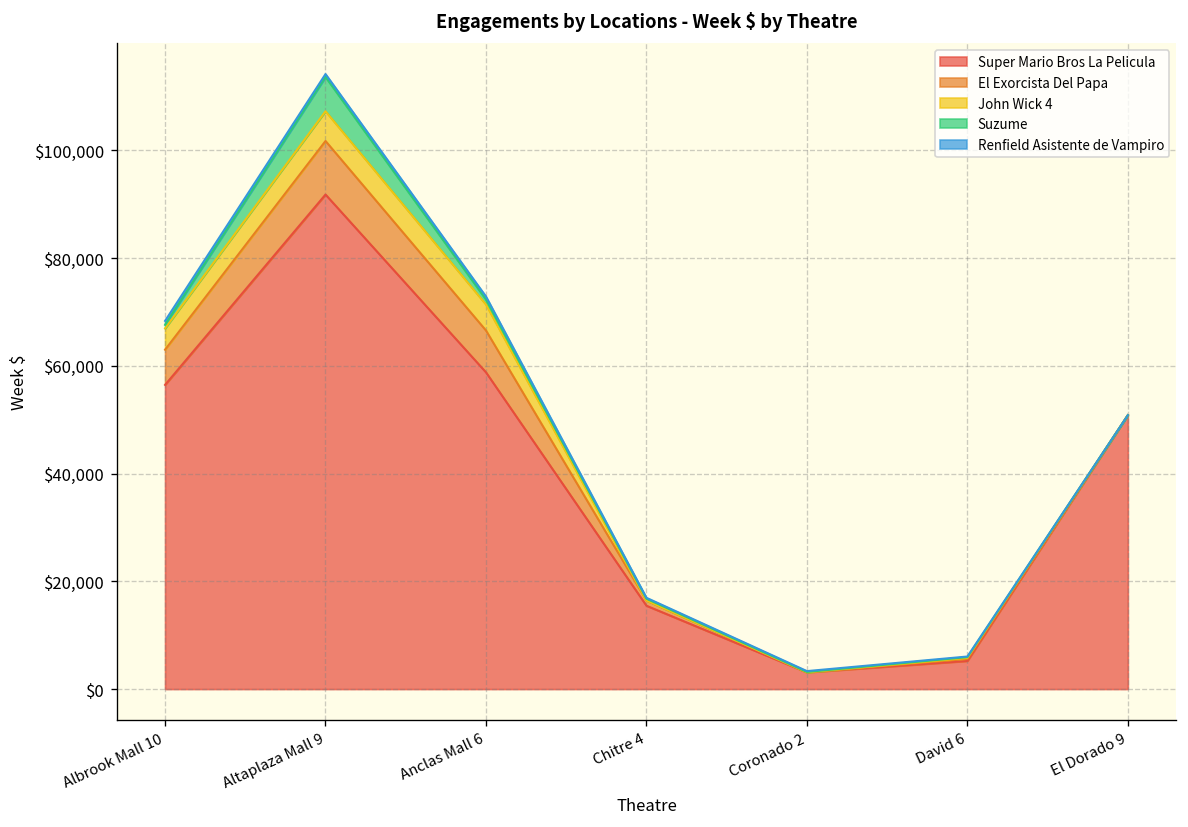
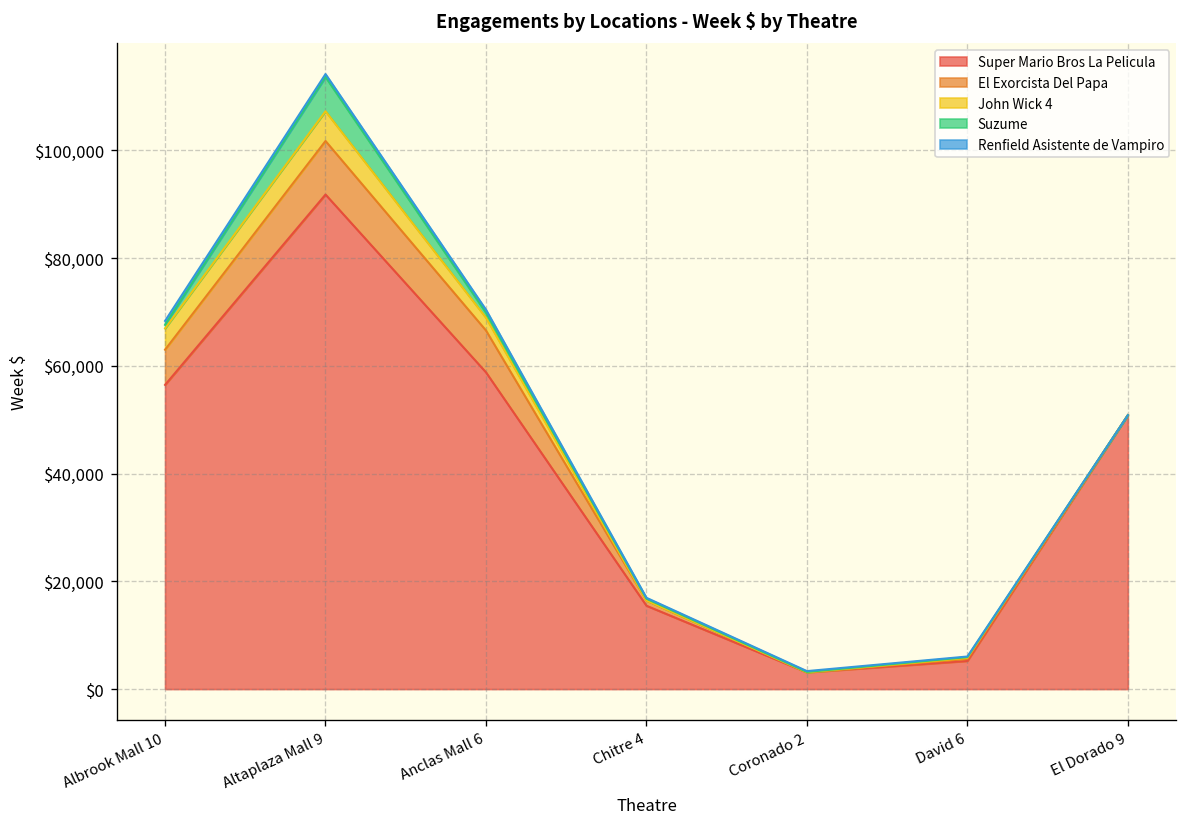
John Wick 4, Anclas Mall 6: $5,000 -> $2,000
